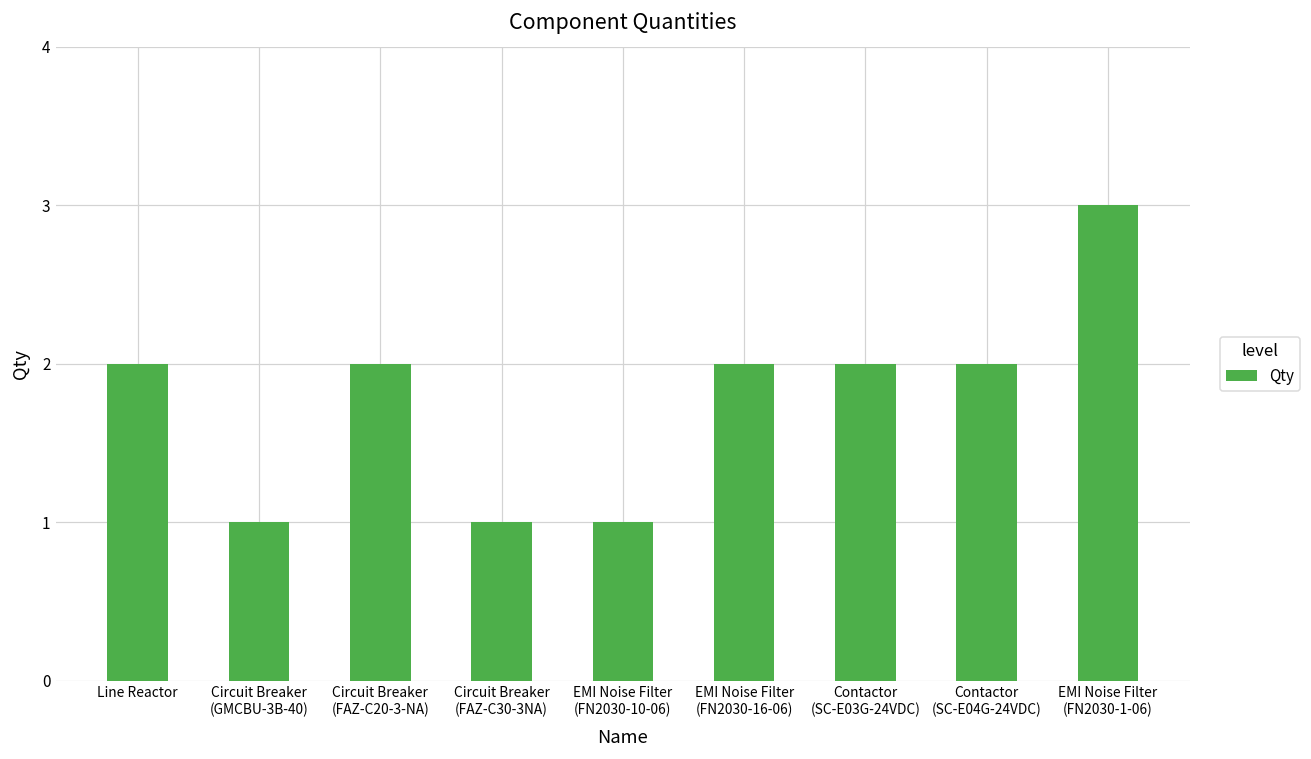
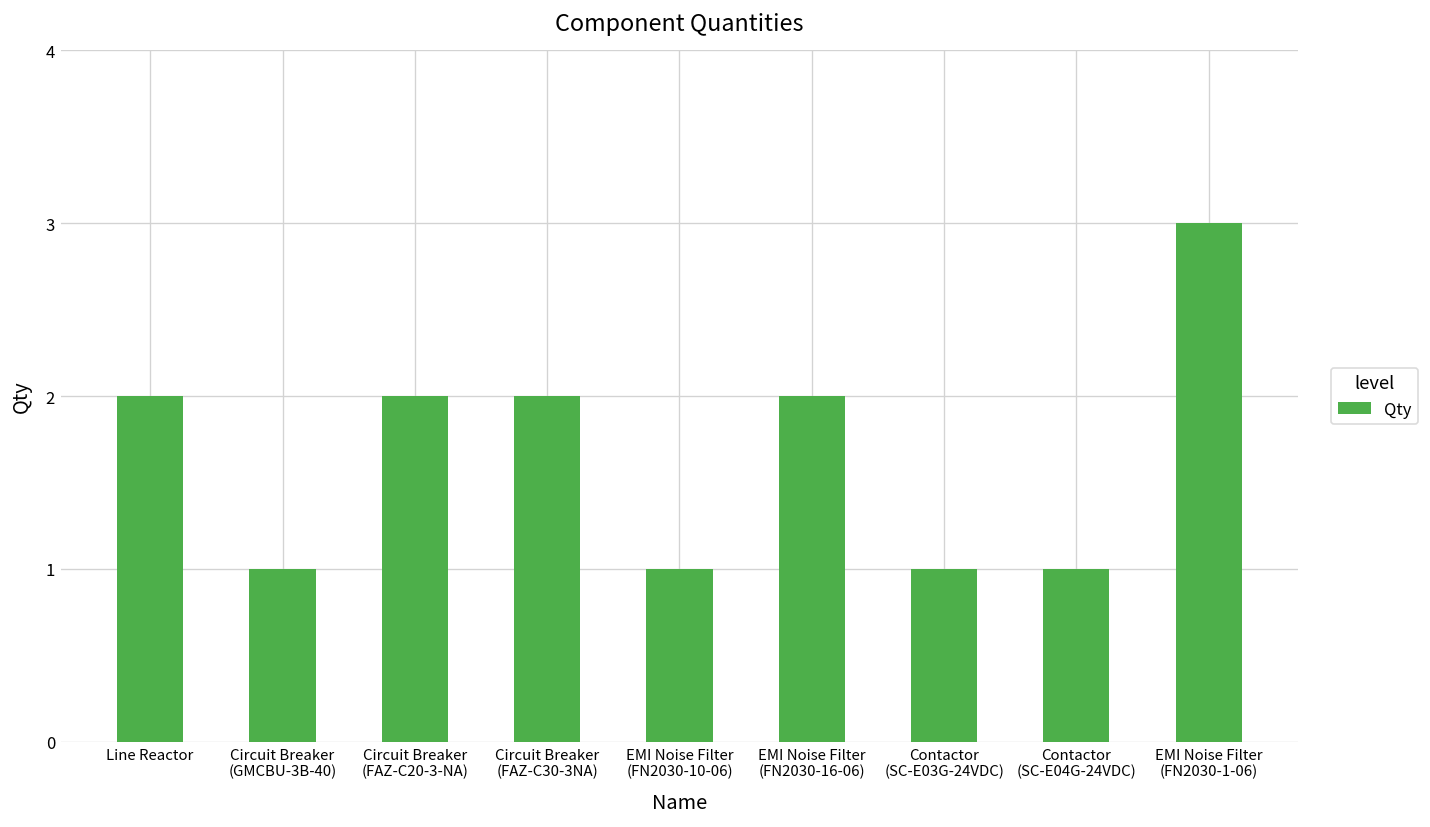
Circuit Breaker (FAZ-C30-3NA): 1 -> 2
Contactor (SC-E03G-24VDC): 2 -> 1
Contactor (SC-E04G-24VDC): 2 -> 1
